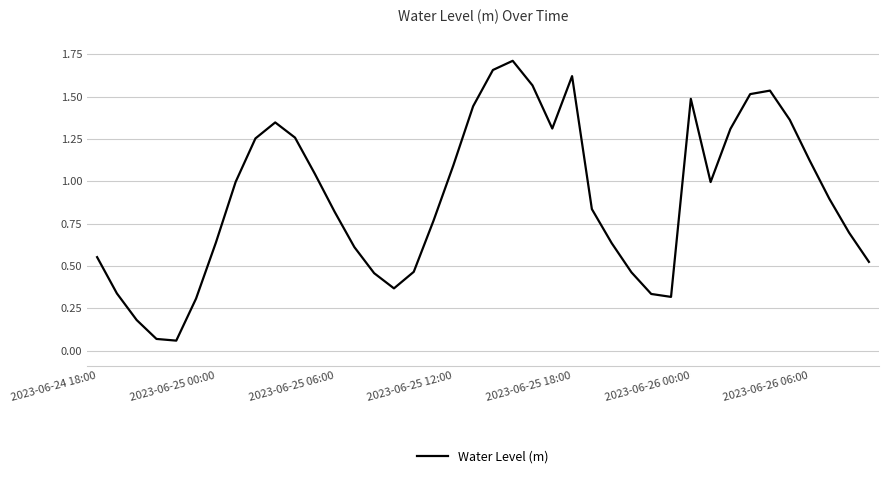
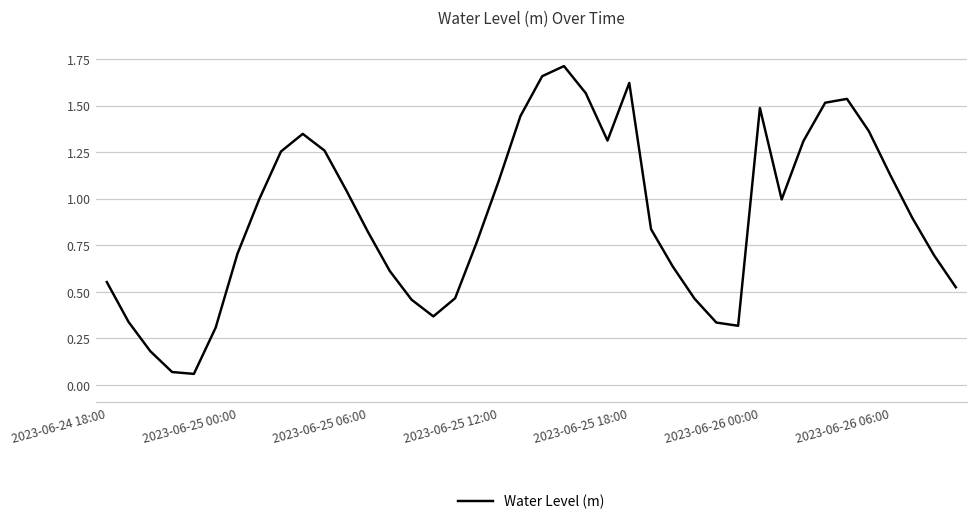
2023-06-25 00:00: 0.64 -> 0.70
